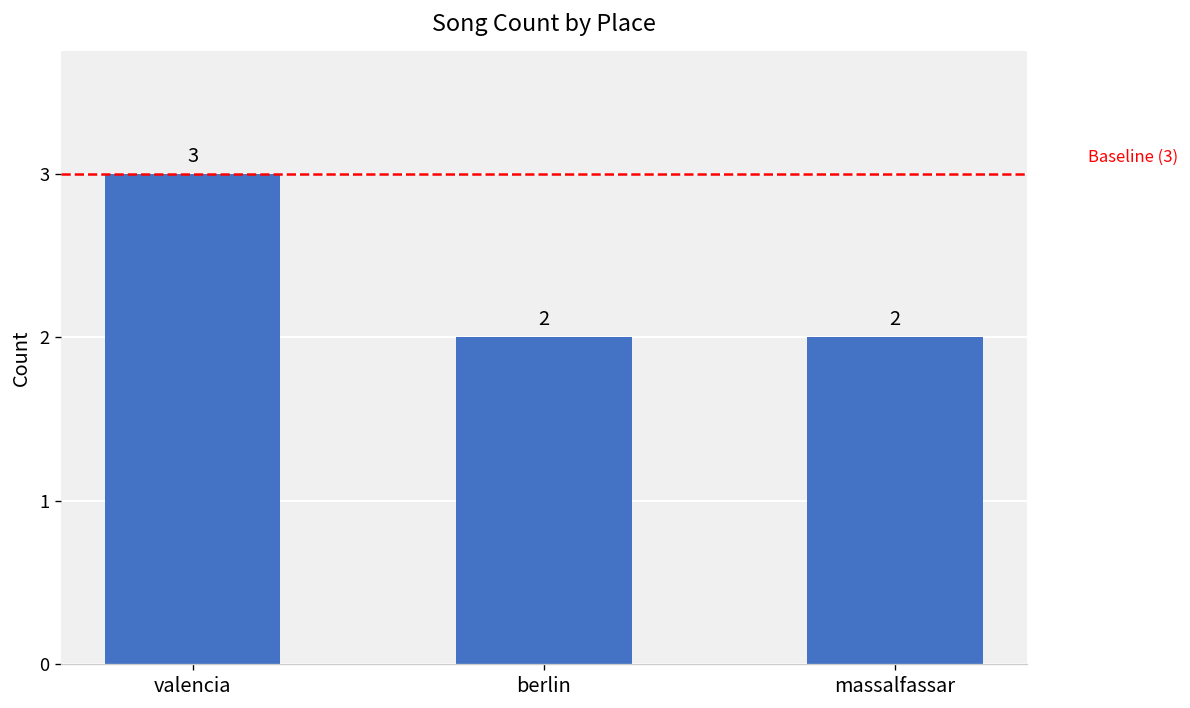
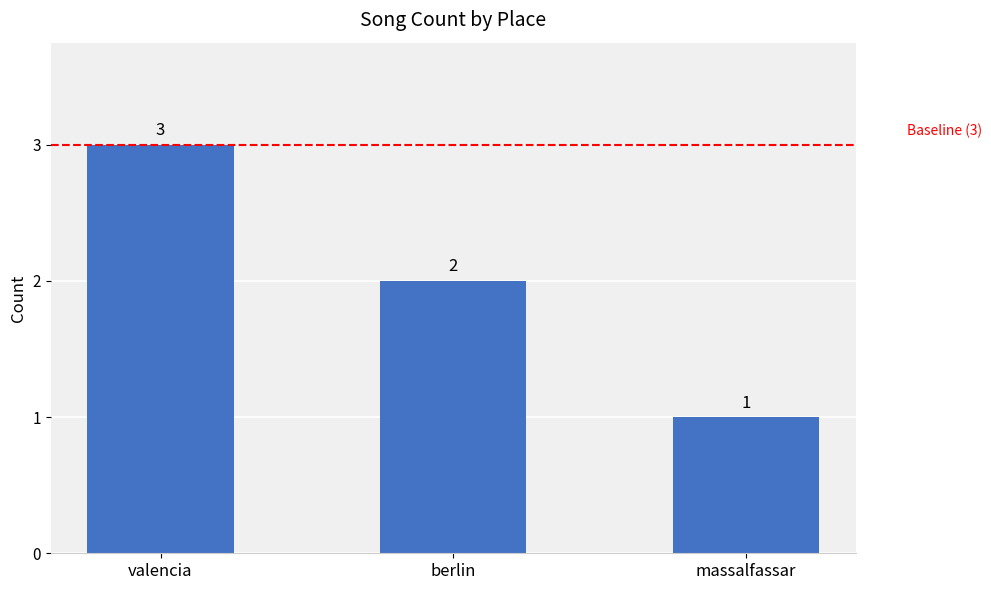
massalfassar: 2 -> 1
